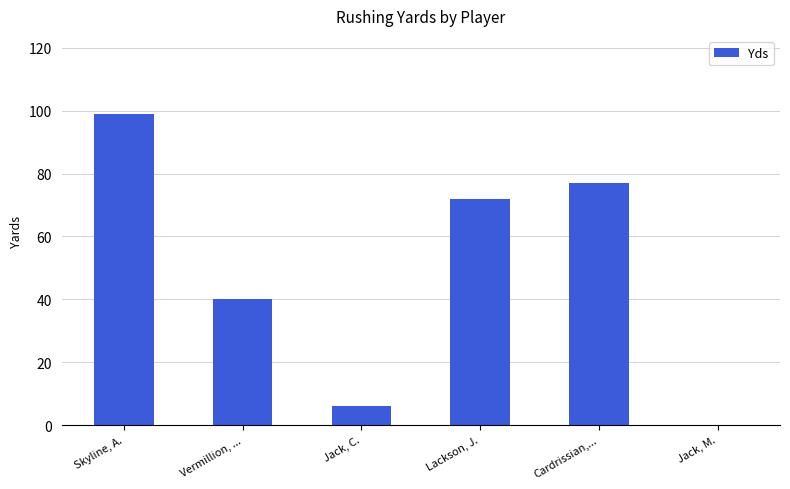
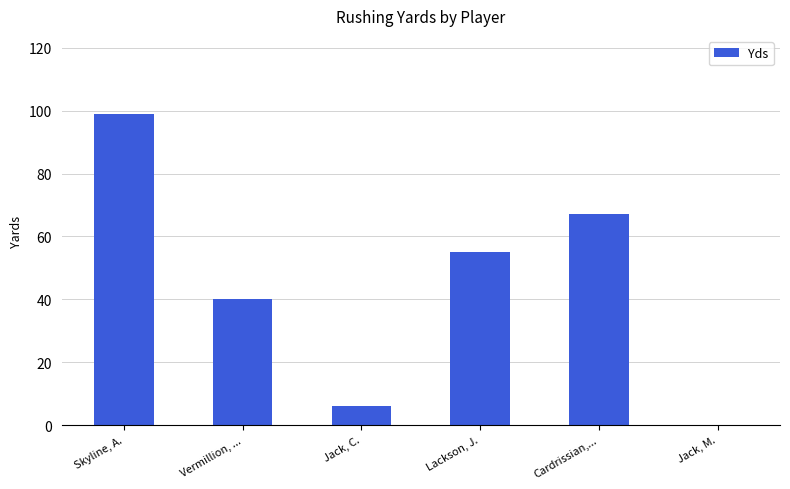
Lackson, J.: 72 -> 55
Cardrissian,...: 77 -> 67
